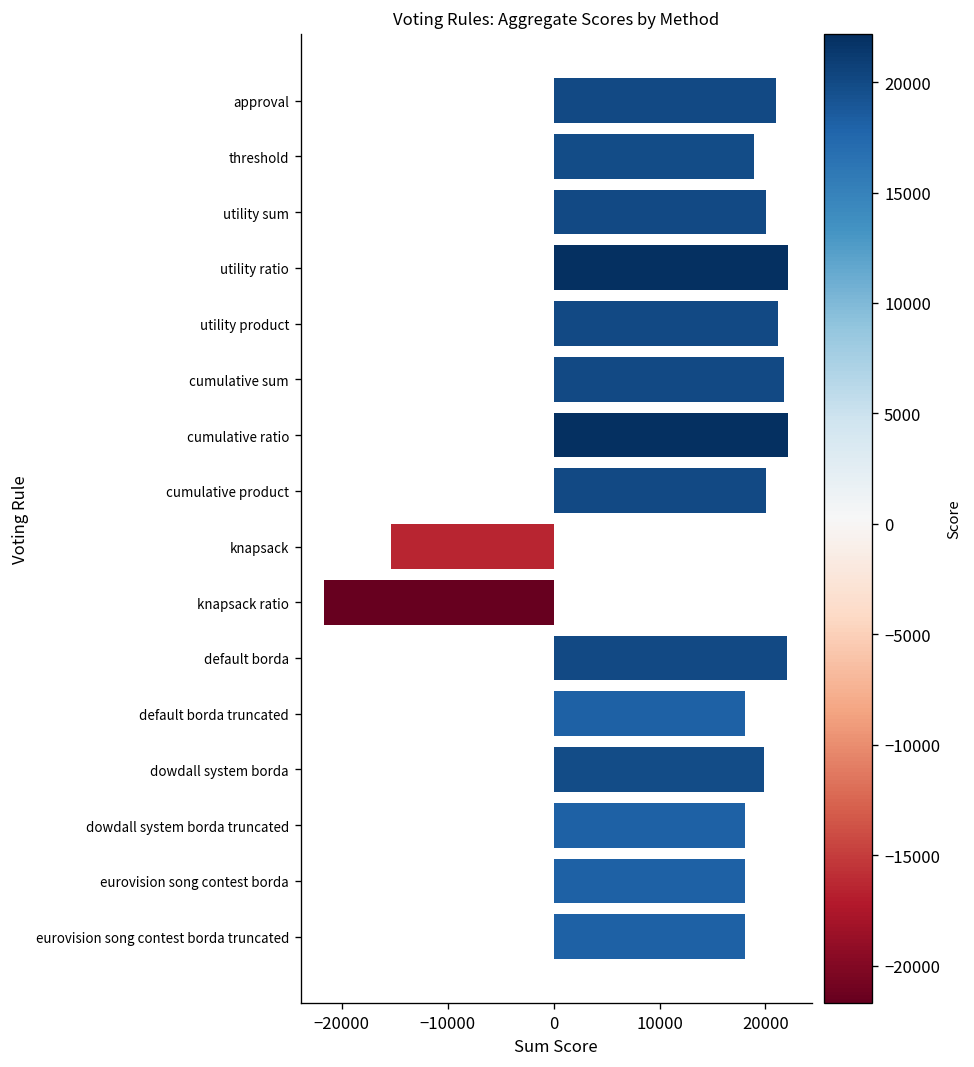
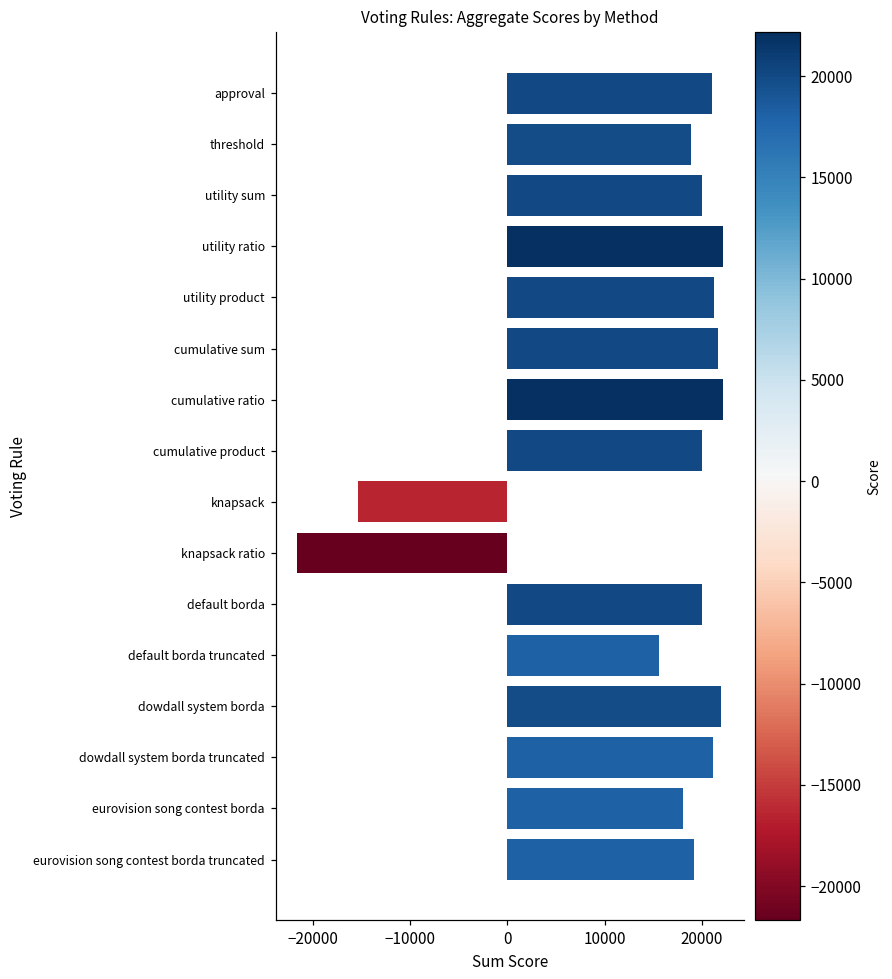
default borda: 22000 -> 20000
default borda truncated: 18000 -> 16000
dowdall system borda: 20000 -> 22000
dowdall system borda truncated: 18000 -> 21000
eurovision song contest borda truncated: 18000 -> 19000
